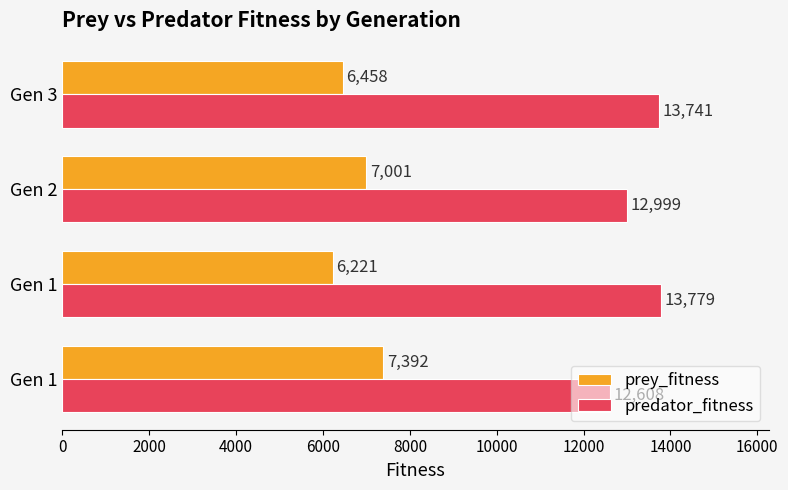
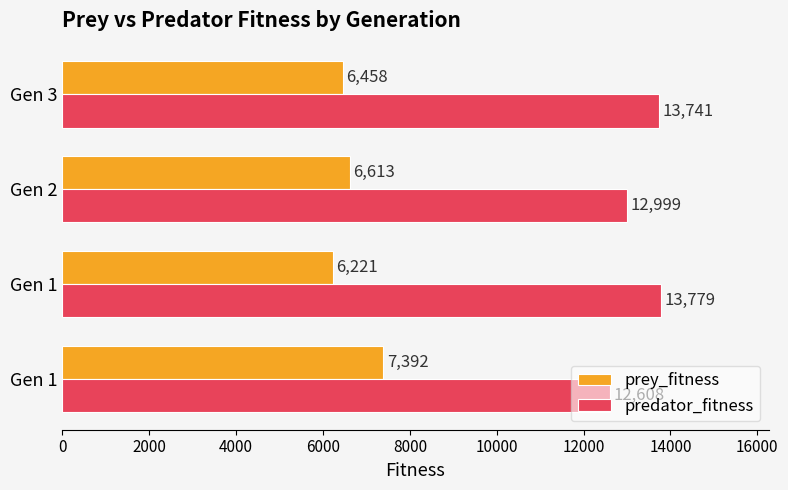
prey_fitness, Gen 2: 7,001 -> 6,613
